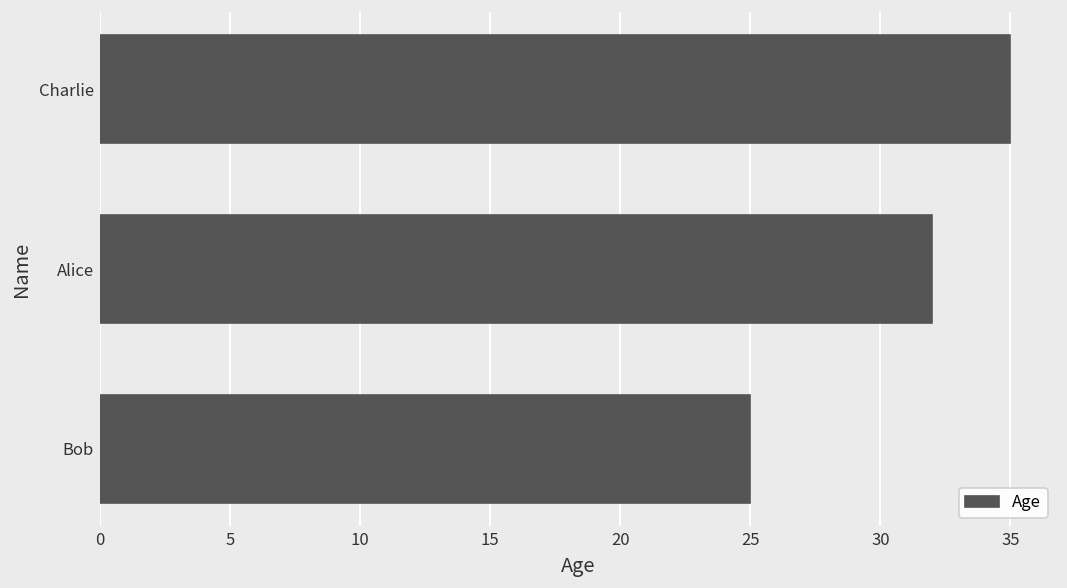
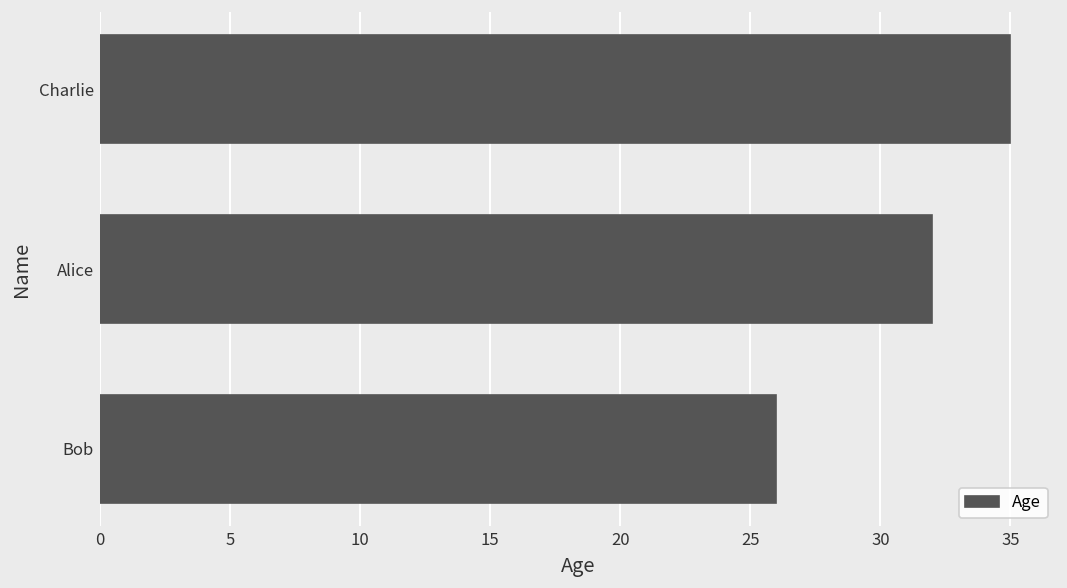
Bob: 25 -> 26
